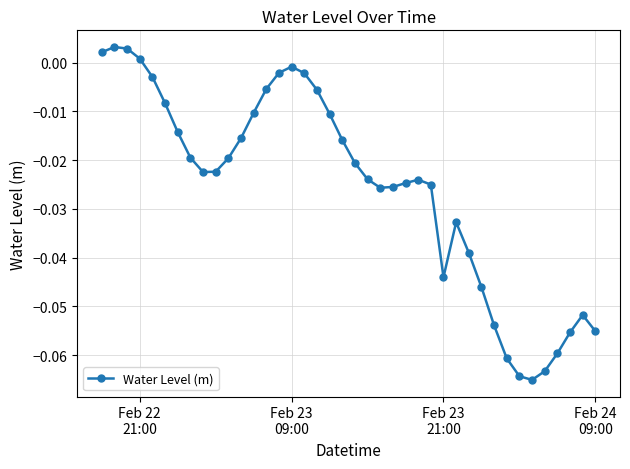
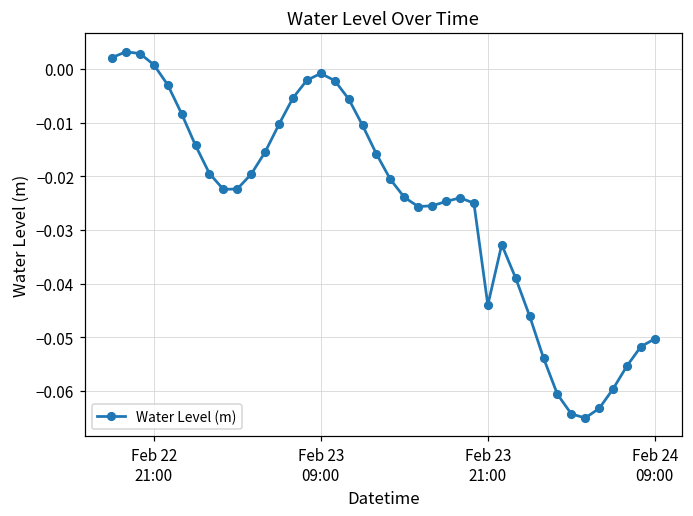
Feb 24 09:00: -0.055 -> -0.050
